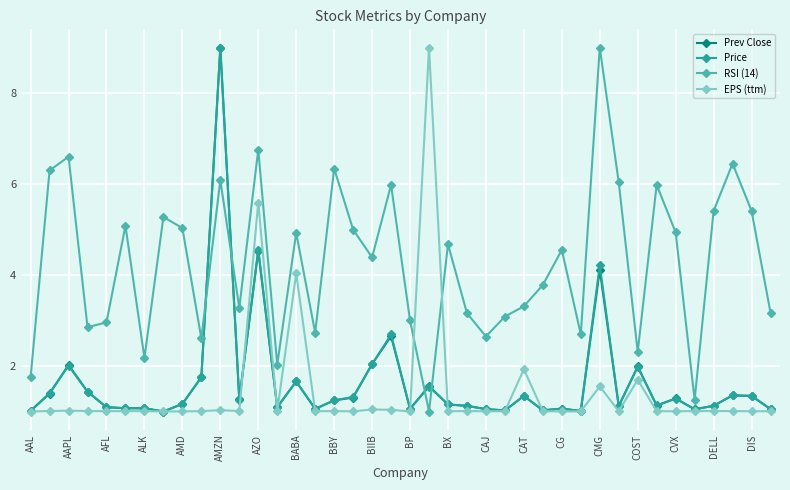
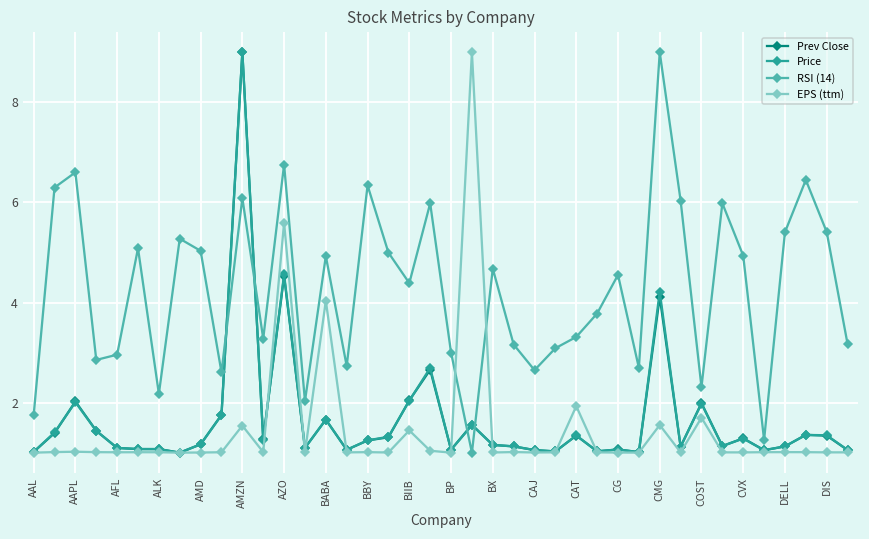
EPS (ttm), AMZN: 1.0 -> 1.5
EPS (ttm), BIIB: 1.0 -> 1.4
